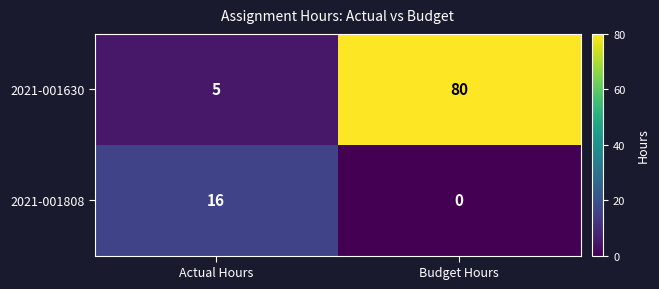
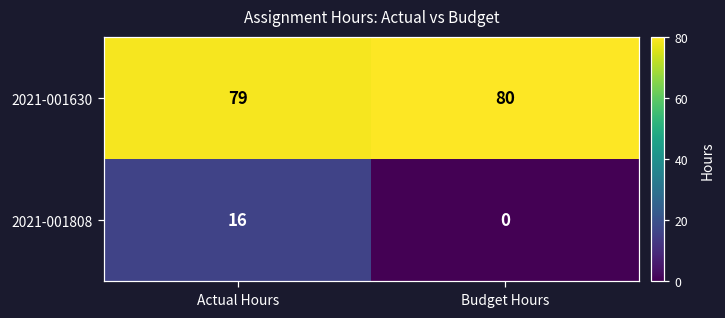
2021-001630, Actual Hours: 5 -> 79
